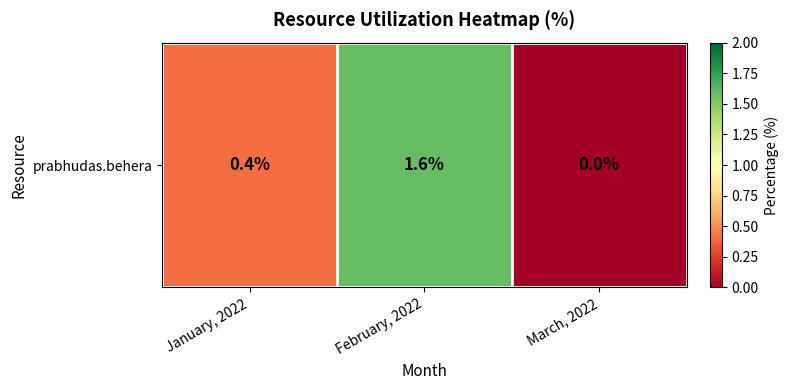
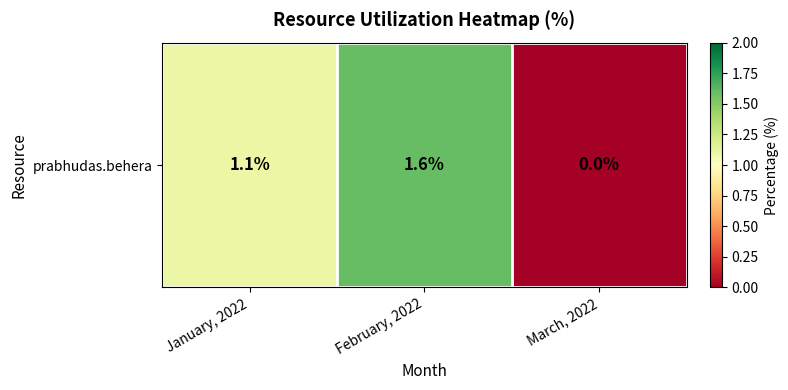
prabhudas.behera, January, 2022: 0.4% -> 1.1%
